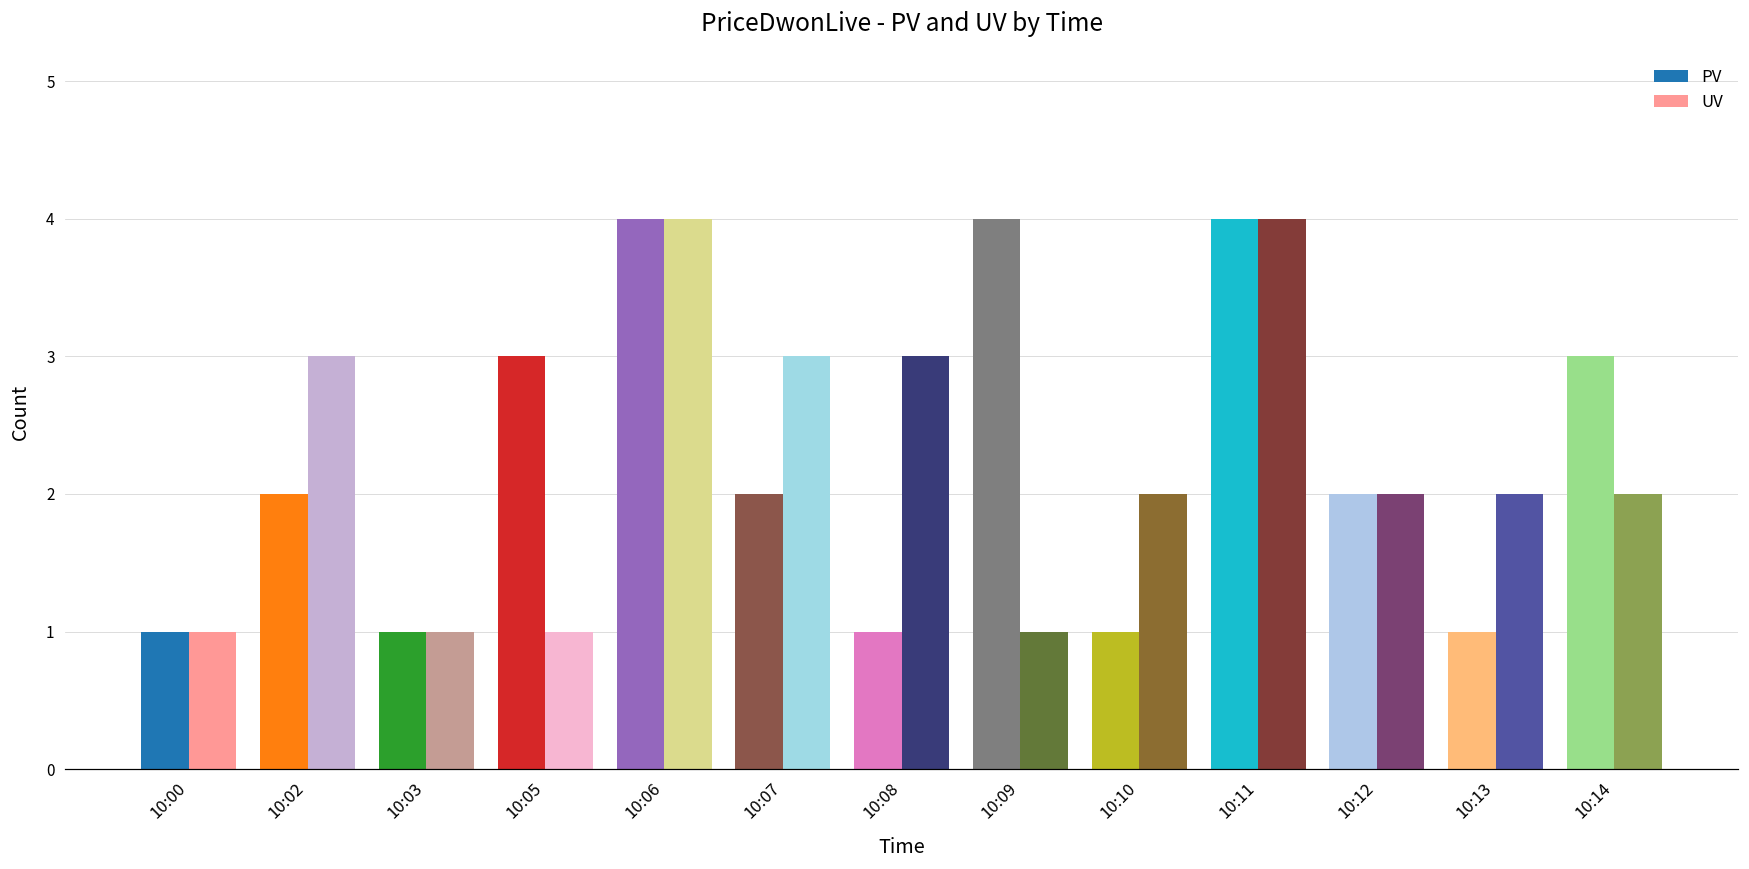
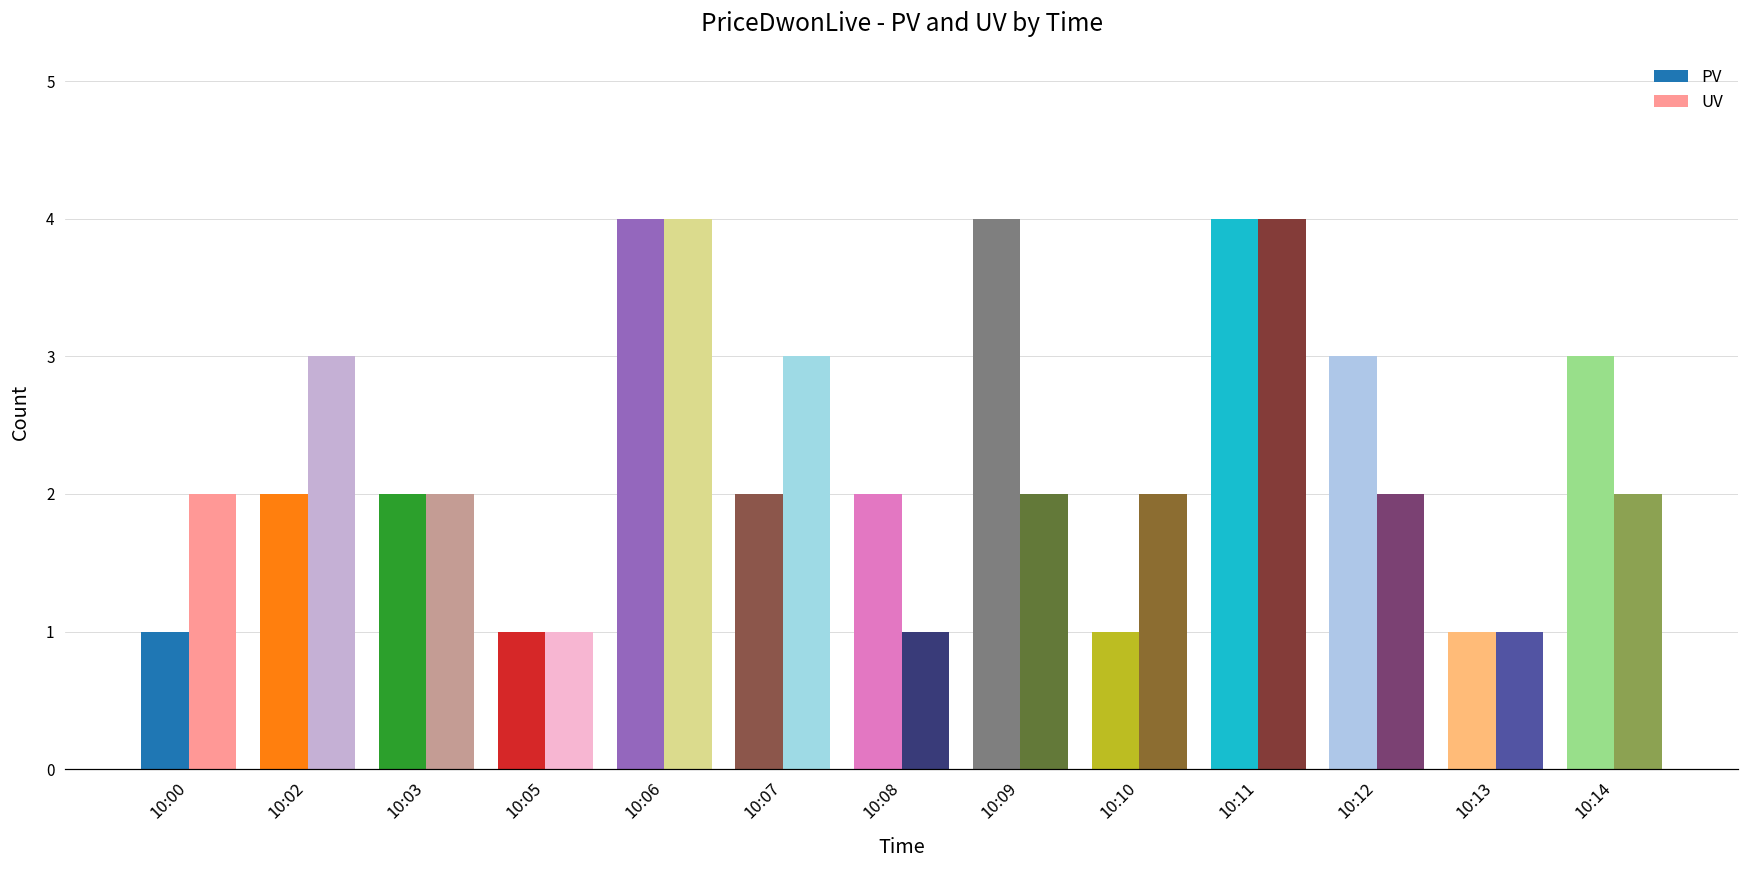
UV, 10:00: 1 -> 2
PV, 10:03: 1 -> 2
UV, 10:03: 1 -> 2
PV, 10:05: 3 -> 1
PV, 10:08: 1 -> 2
UV, 10:08: 3 -> 1
UV, 10:09: 1 -> 2
PV, 10:12: 2 -> 3
UV, 10:13: 2 -> 1
